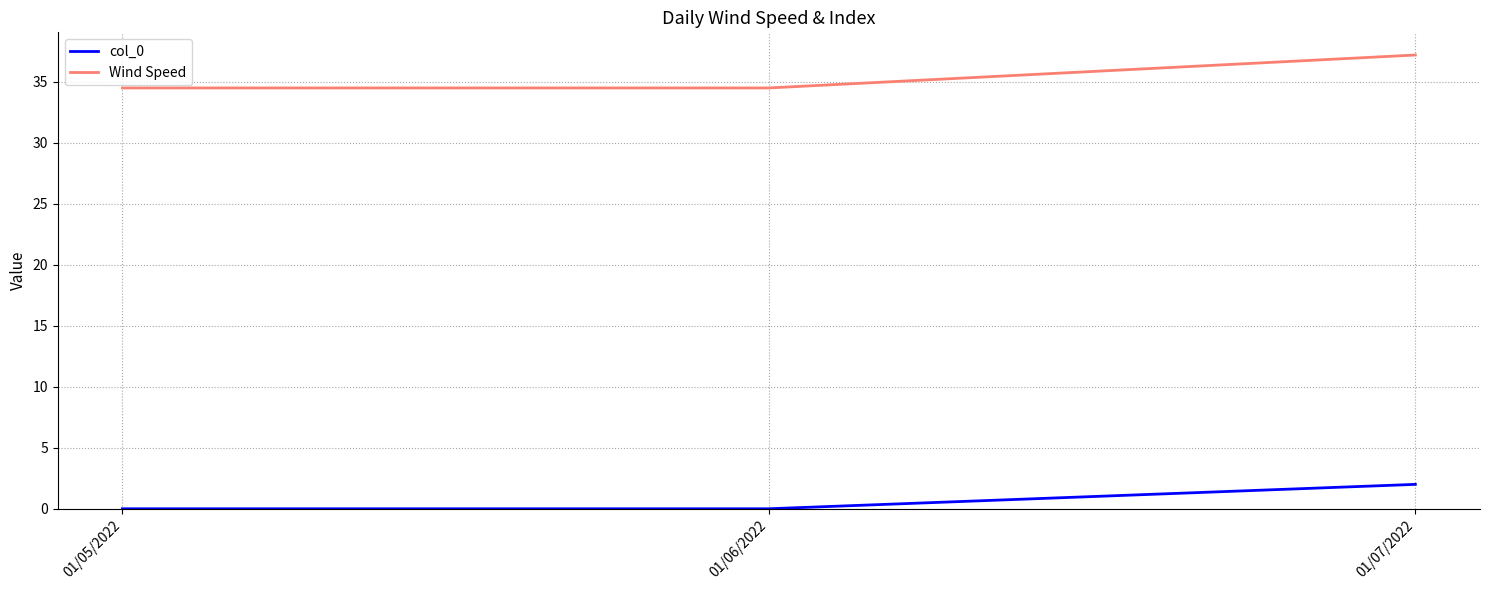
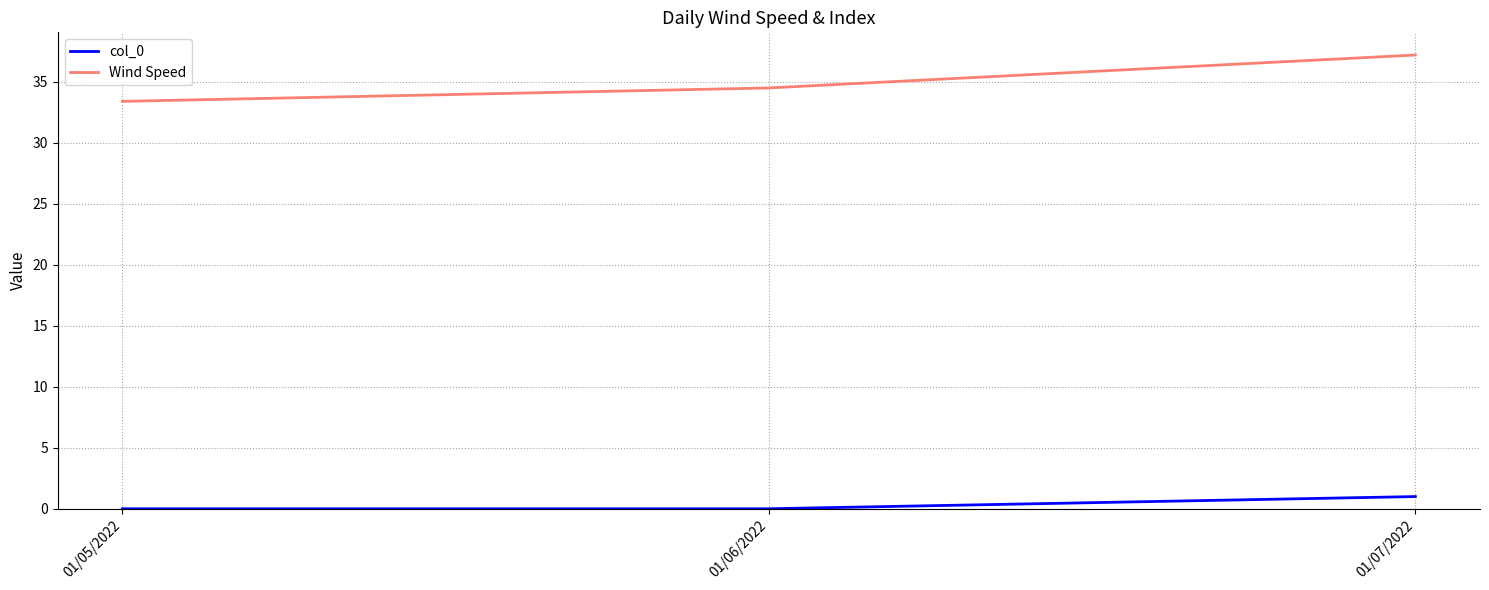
Wind Speed, 01/05/2022: 34.5 -> 33.4
col_0, 01/07/2022: 2 -> 1
